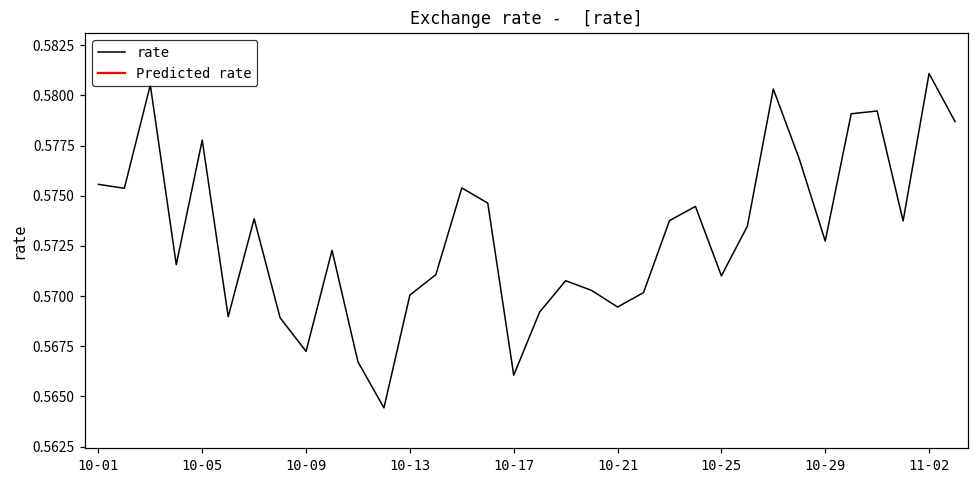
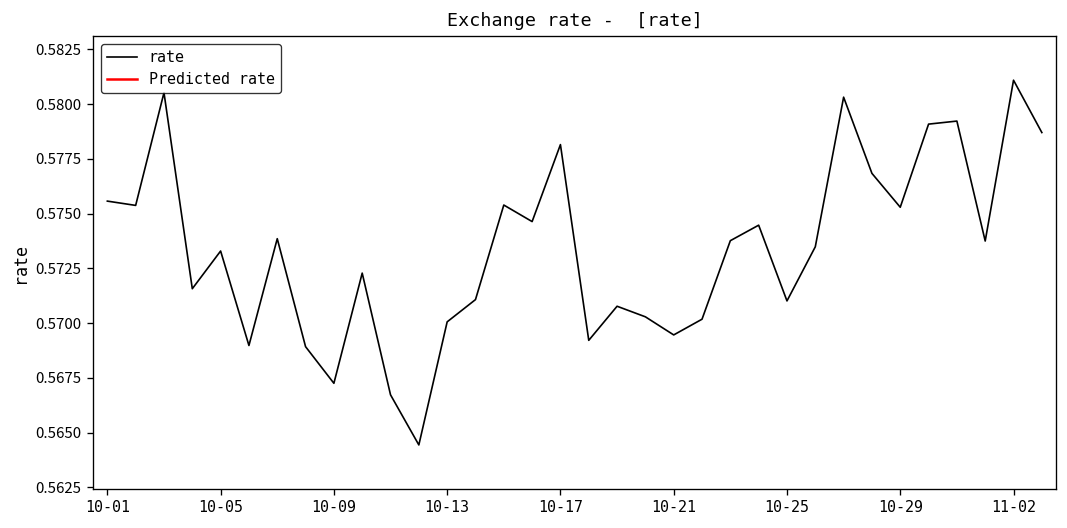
rate, 10-05: 0.5778 -> 0.5733
rate, 10-17: 0.5661 -> 0.5781
rate, 10-29: 0.5727 -> 0.5753
